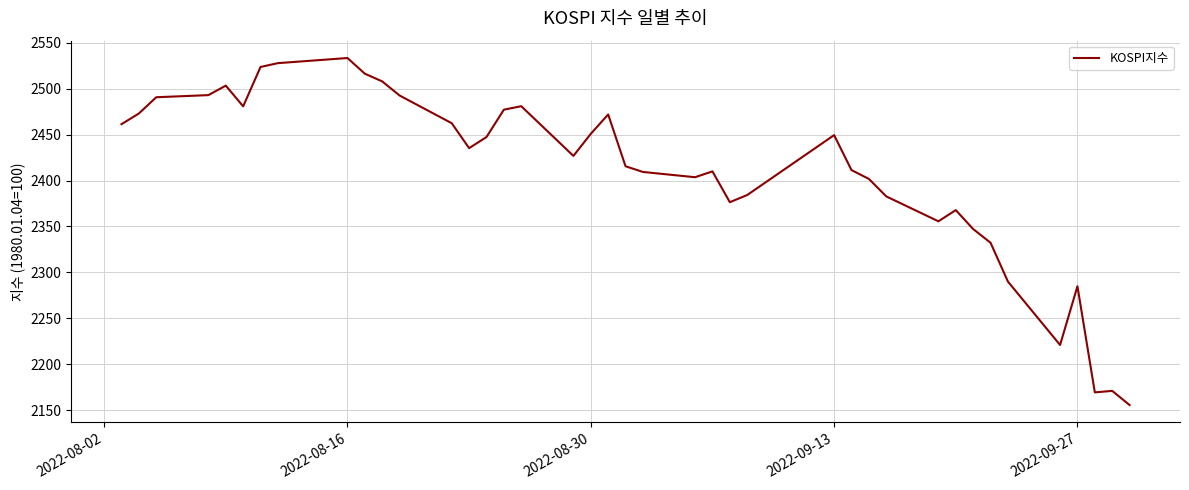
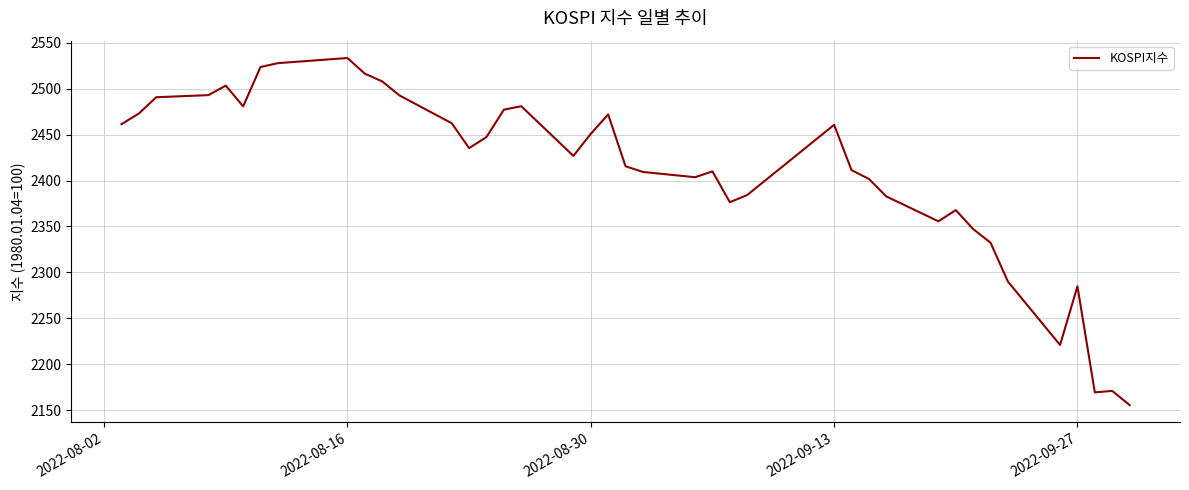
2022-09-13: 2450 -> 2460
